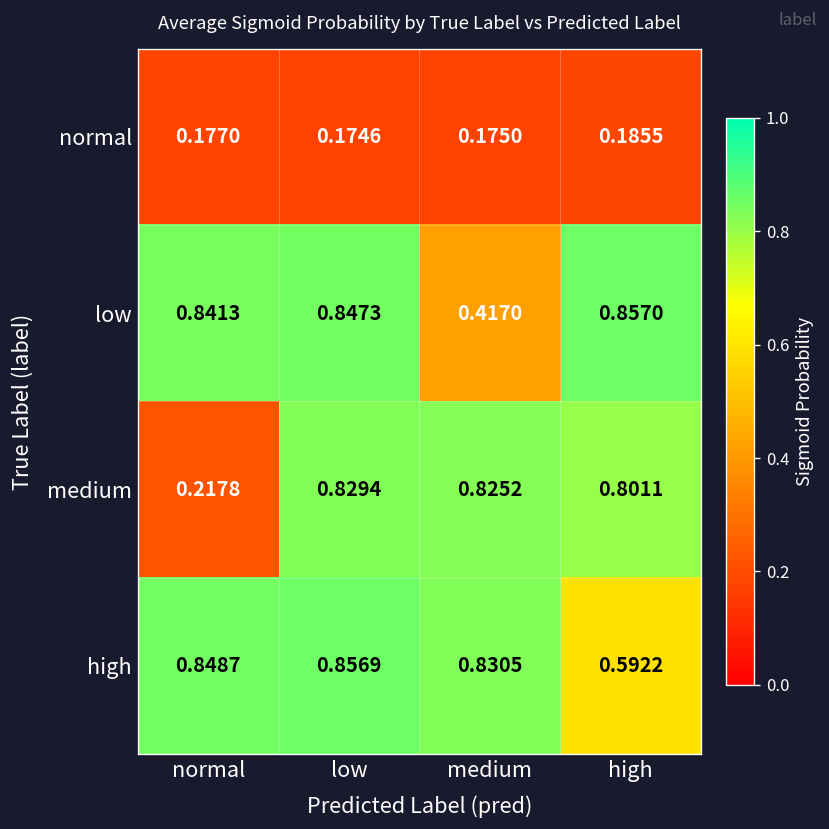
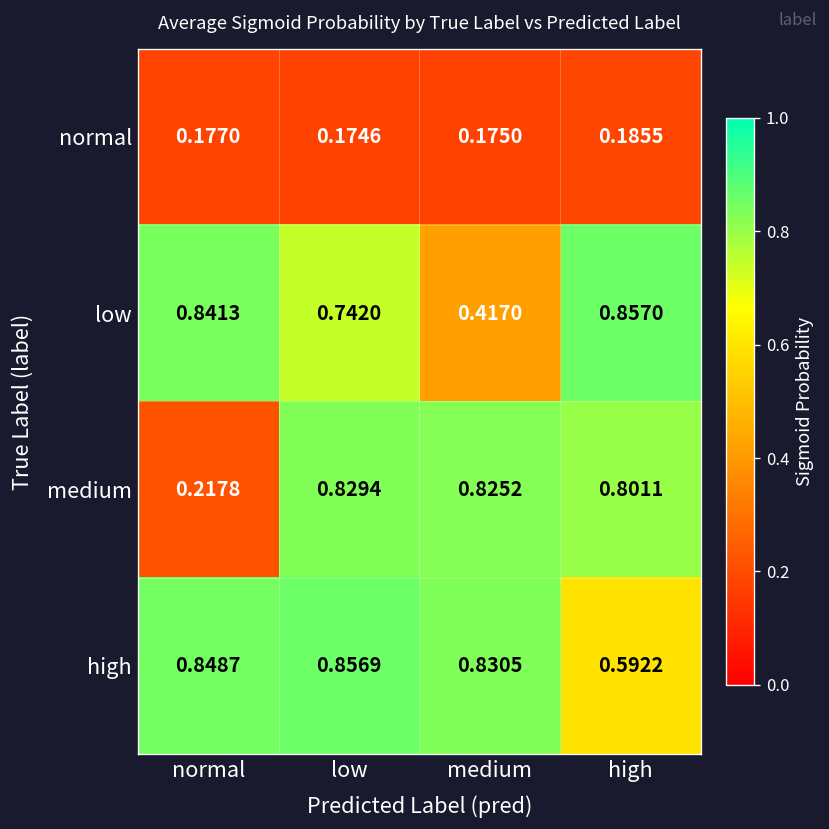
low, low: 0.8473 -> 0.7420
